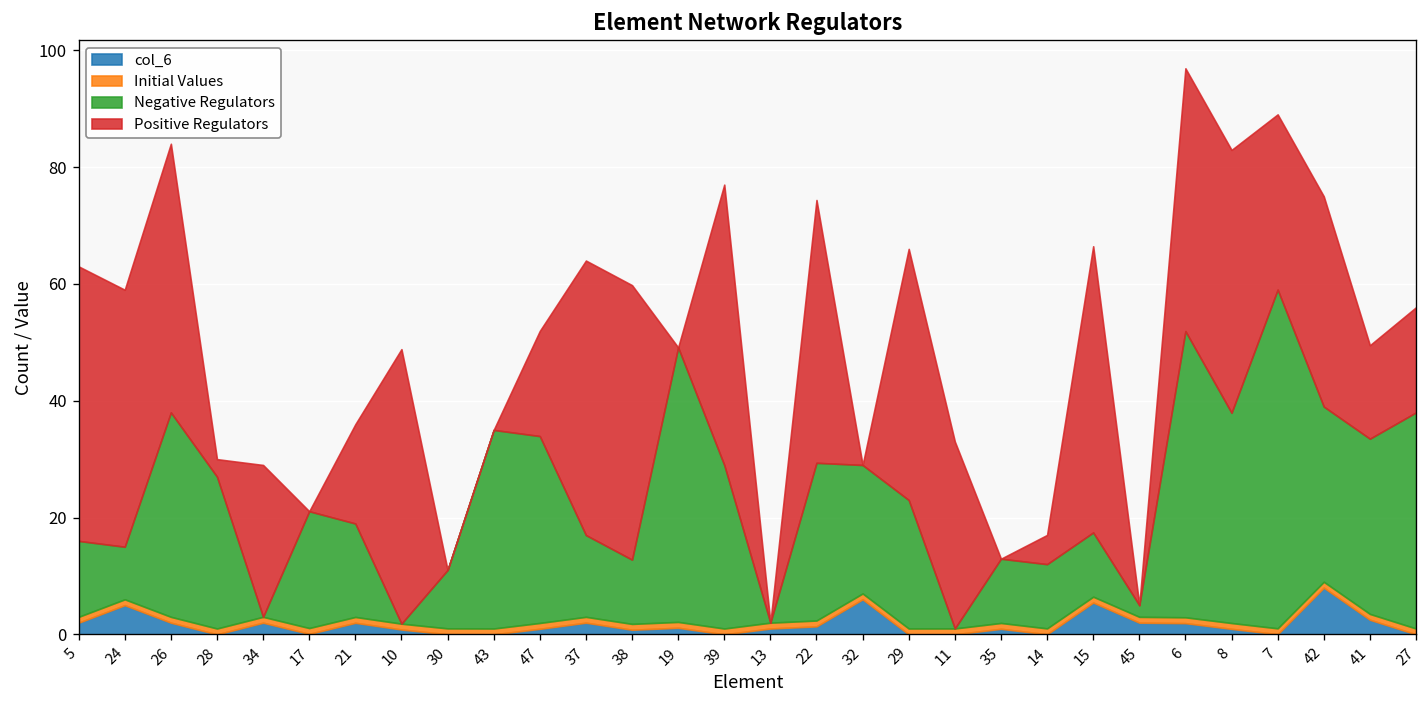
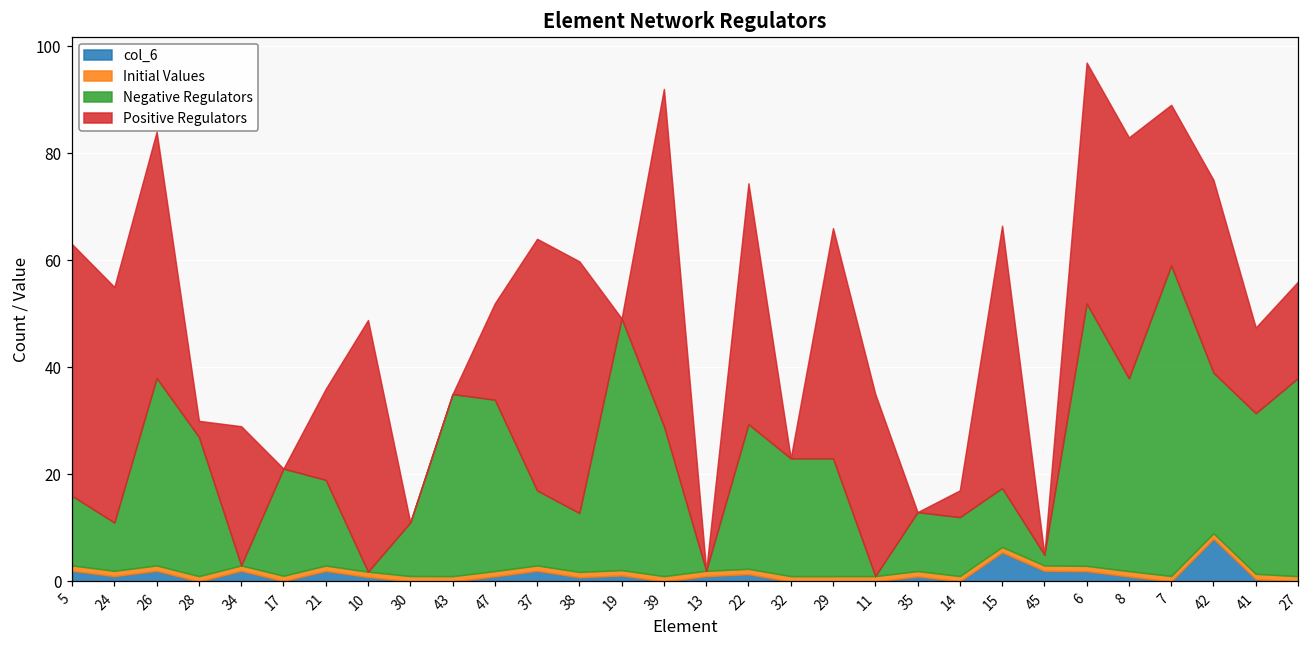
col_6, 24: 5 -> 1
Positive Regulators, 39: 48 -> 63
col_6, 32: 6 -> 0
Positive Regulators, 11: 32 -> 34
col_6, 41: 3 -> 0
